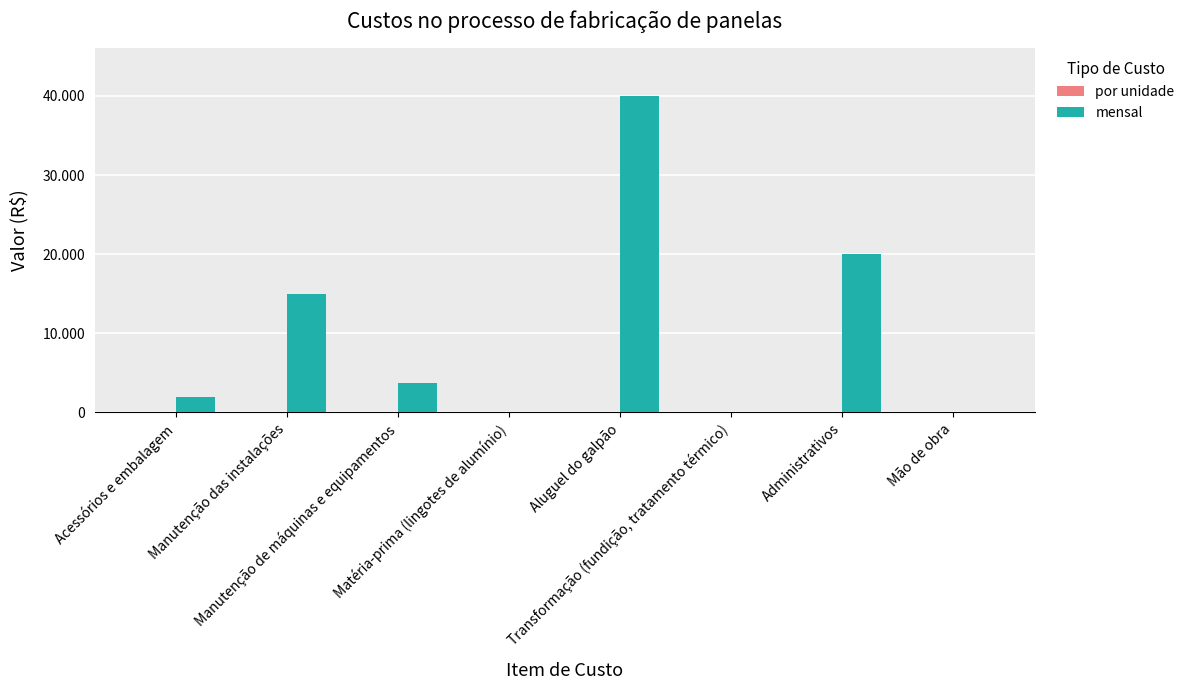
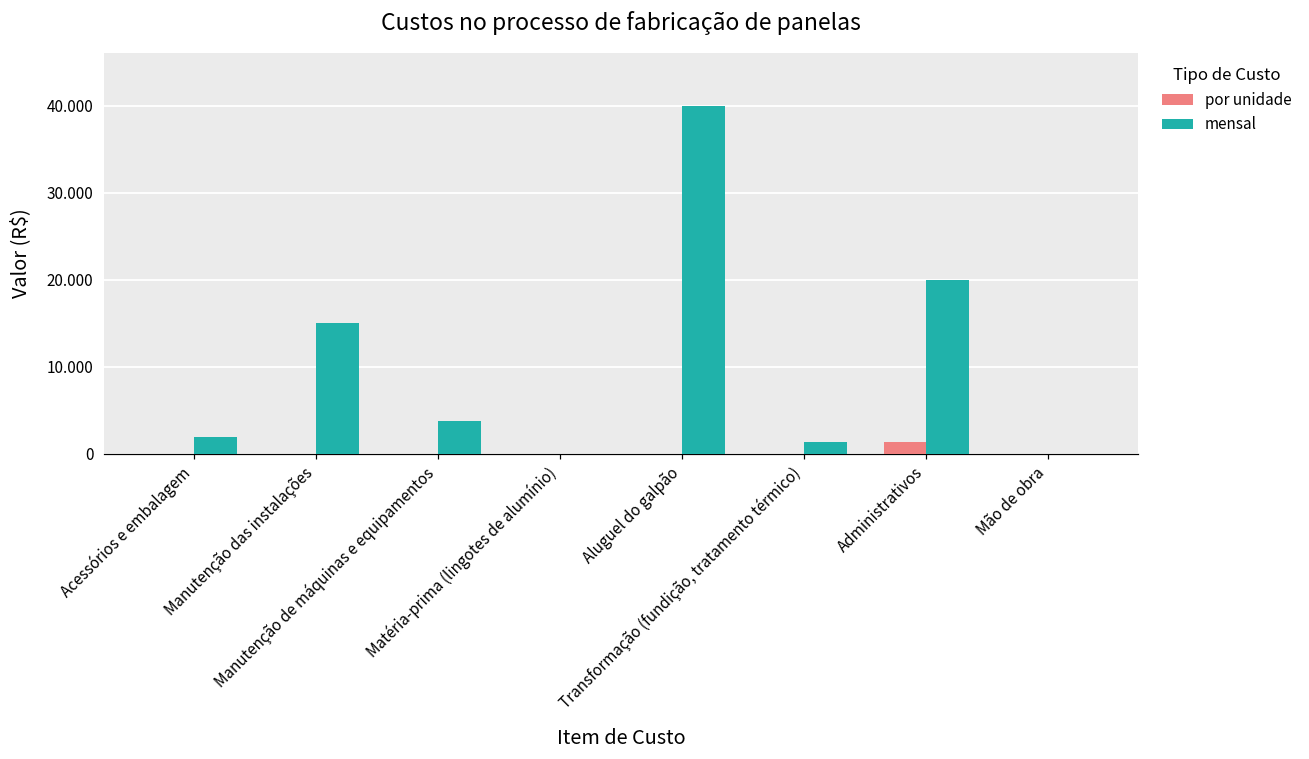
mensal, Transformação (fundição, tratamento térmico): 0 -> 1
por unidade, Administrativos: 0 -> 1
